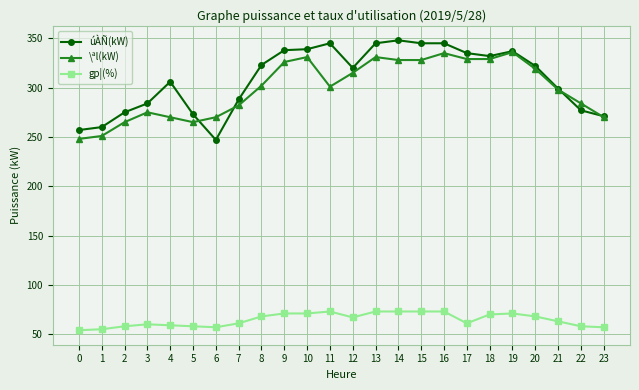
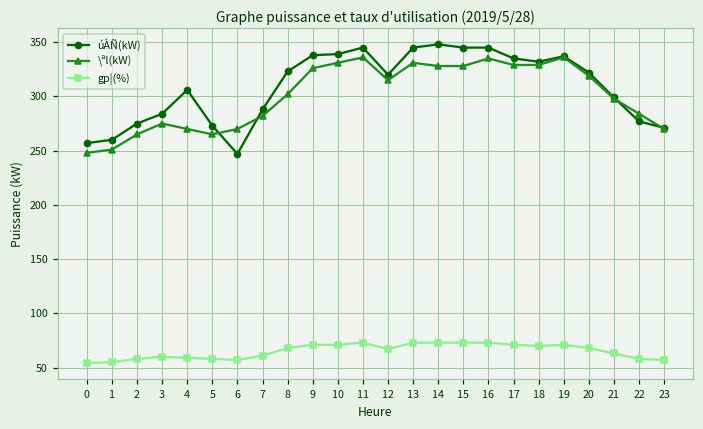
\ªl(kW), 11: 300 -> 340
gp¦(%), 17: 60 -> 70
